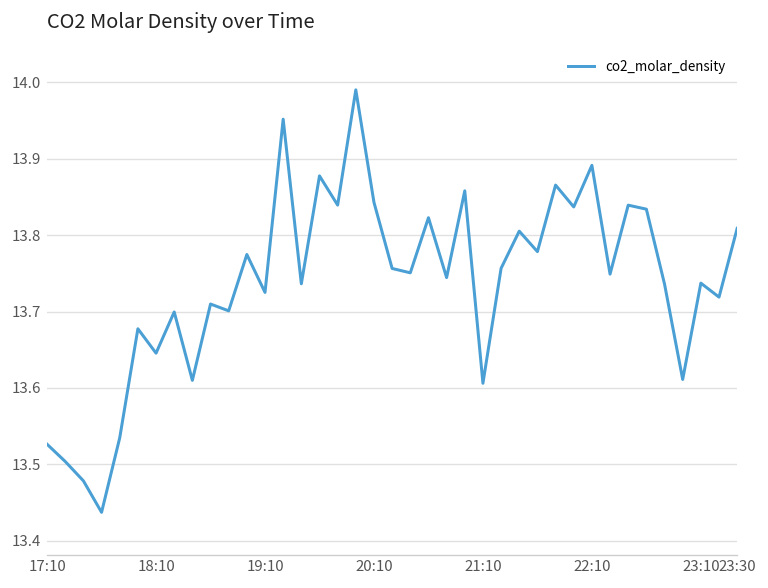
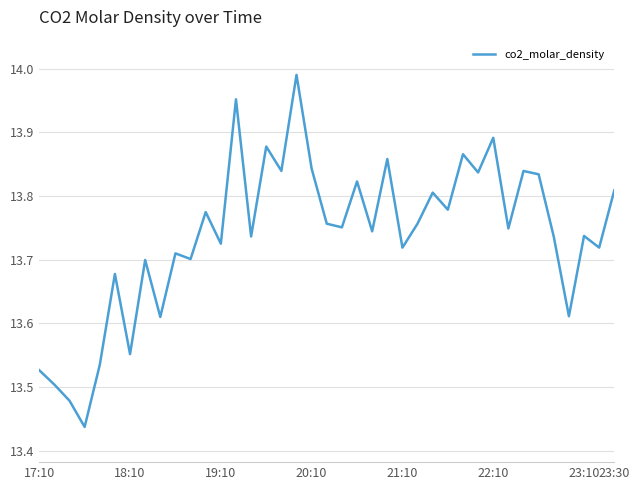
18:10: 13.65 -> 13.55
21:10: 13.61 -> 13.72
